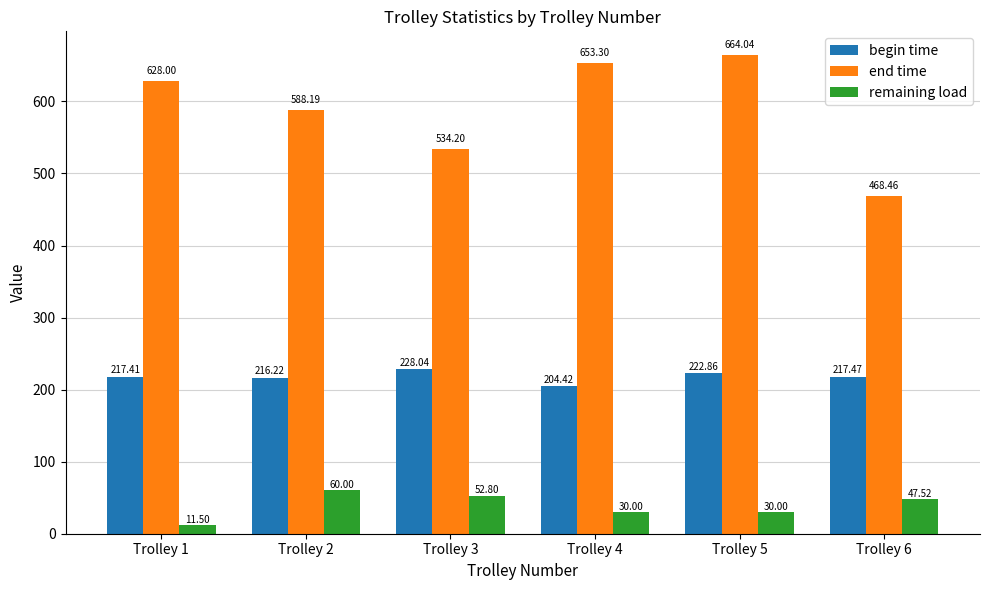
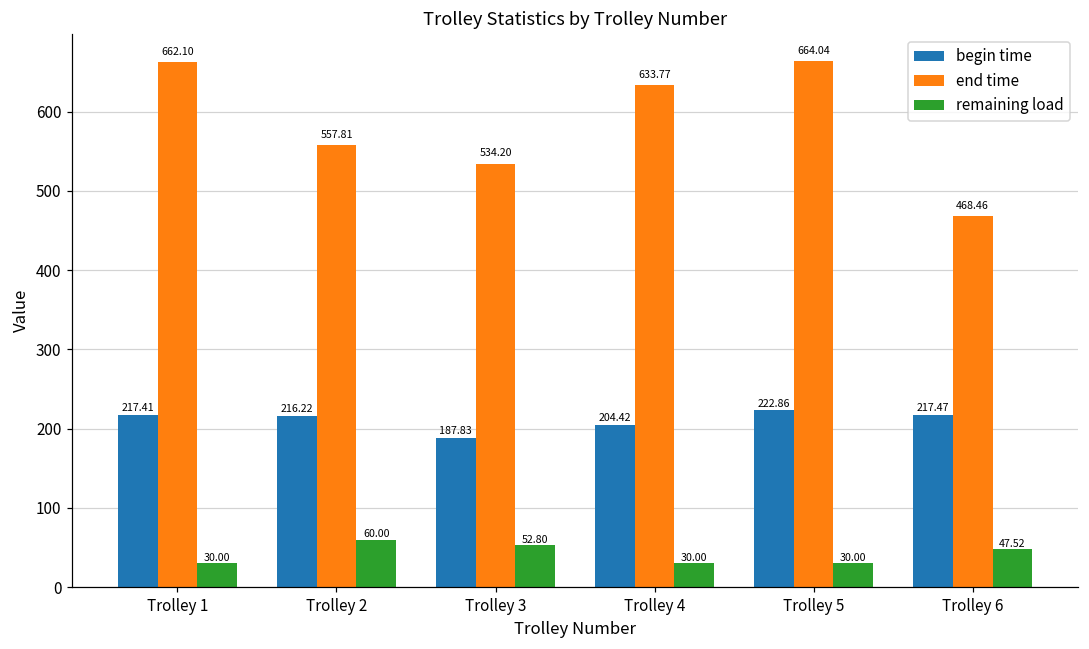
end time, Trolley 1: 628.00 -> 662.10
remaining load, Trolley 1: 11.50 -> 30.00
end time, Trolley 2: 588.19 -> 557.81
begin time, Trolley 3: 228.04 -> 187.83
end time, Trolley 4: 653.30 -> 633.77
